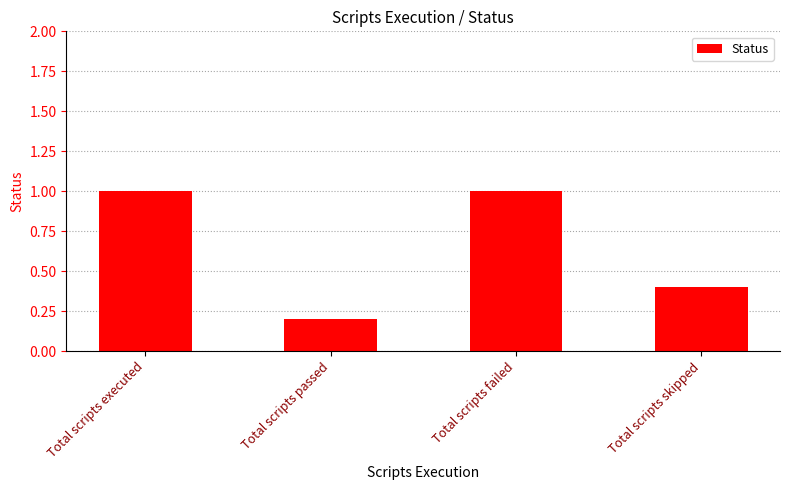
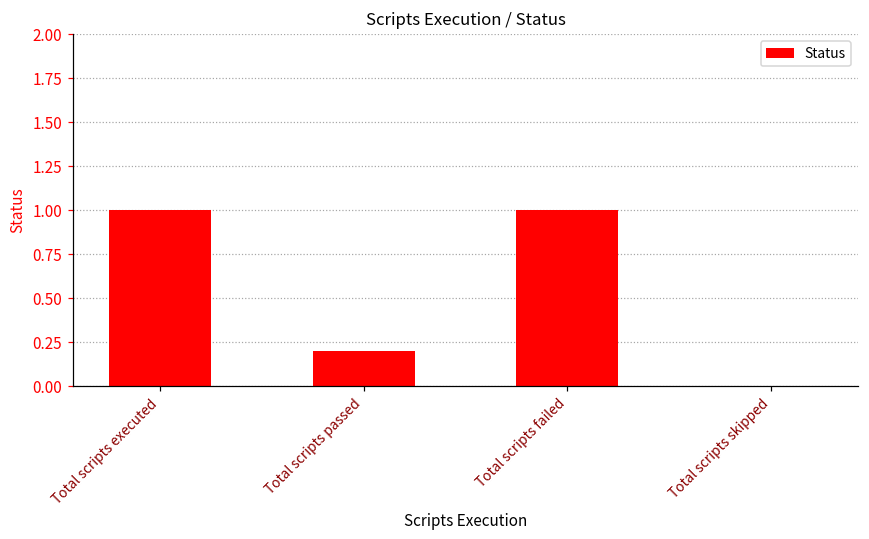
Total scripts skipped: 0.4 -> 0.0
